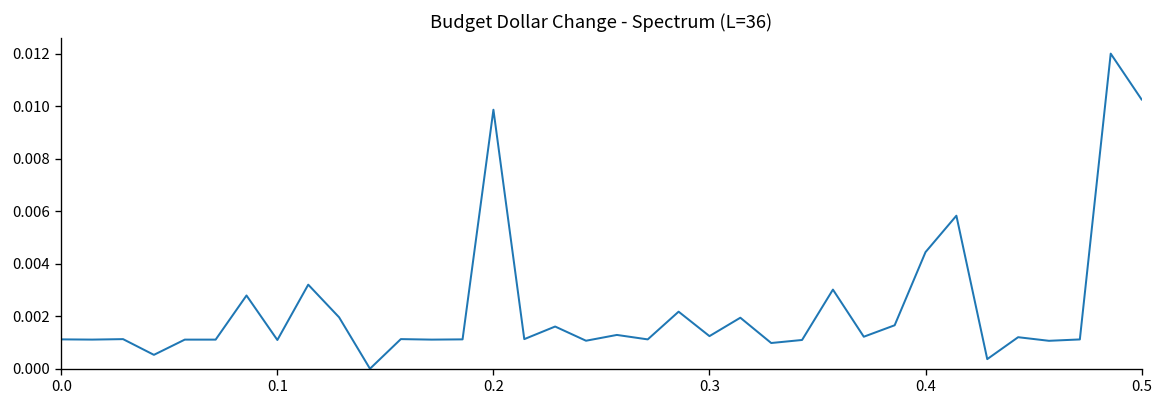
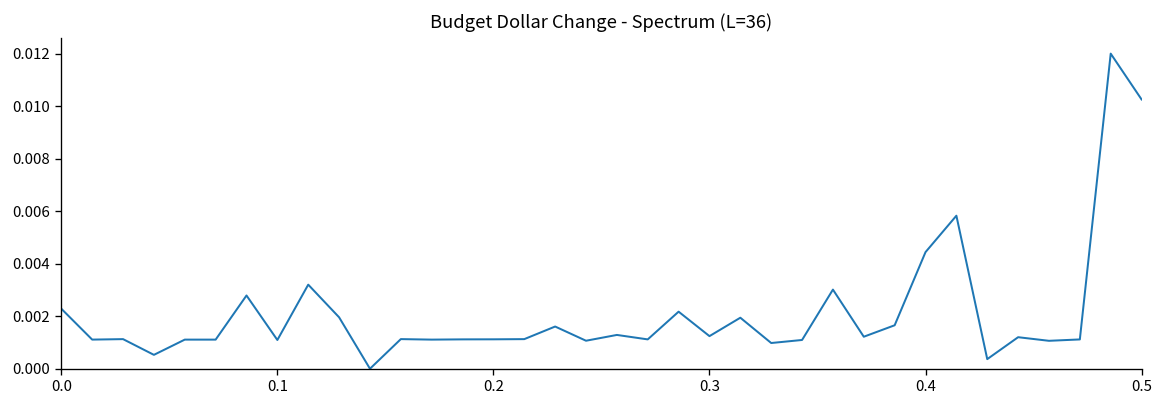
0.0: 0.0011 -> 0.0023
0.2: 0.0099 -> 0.0011
